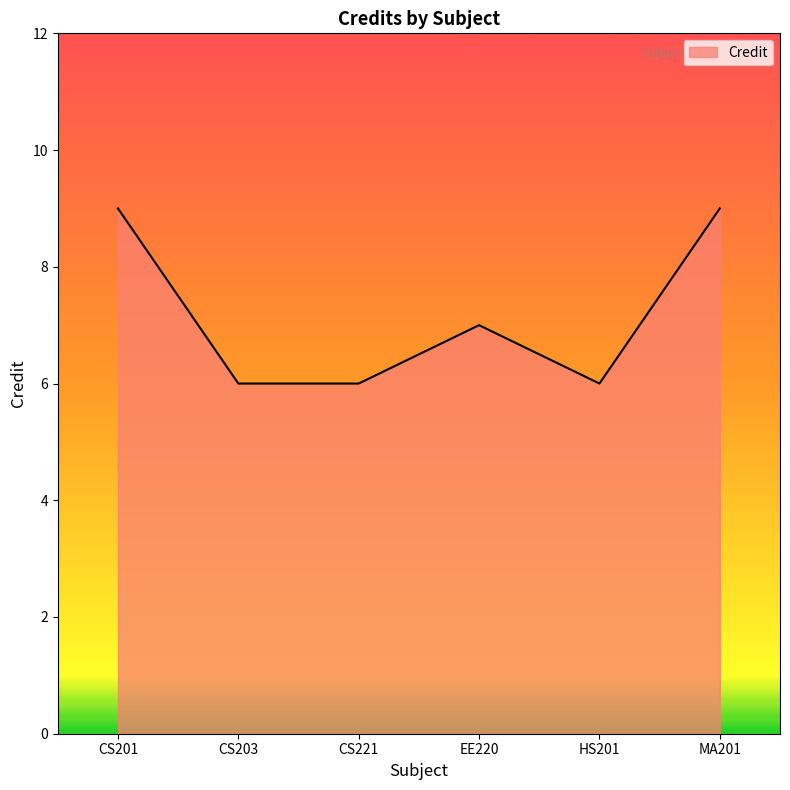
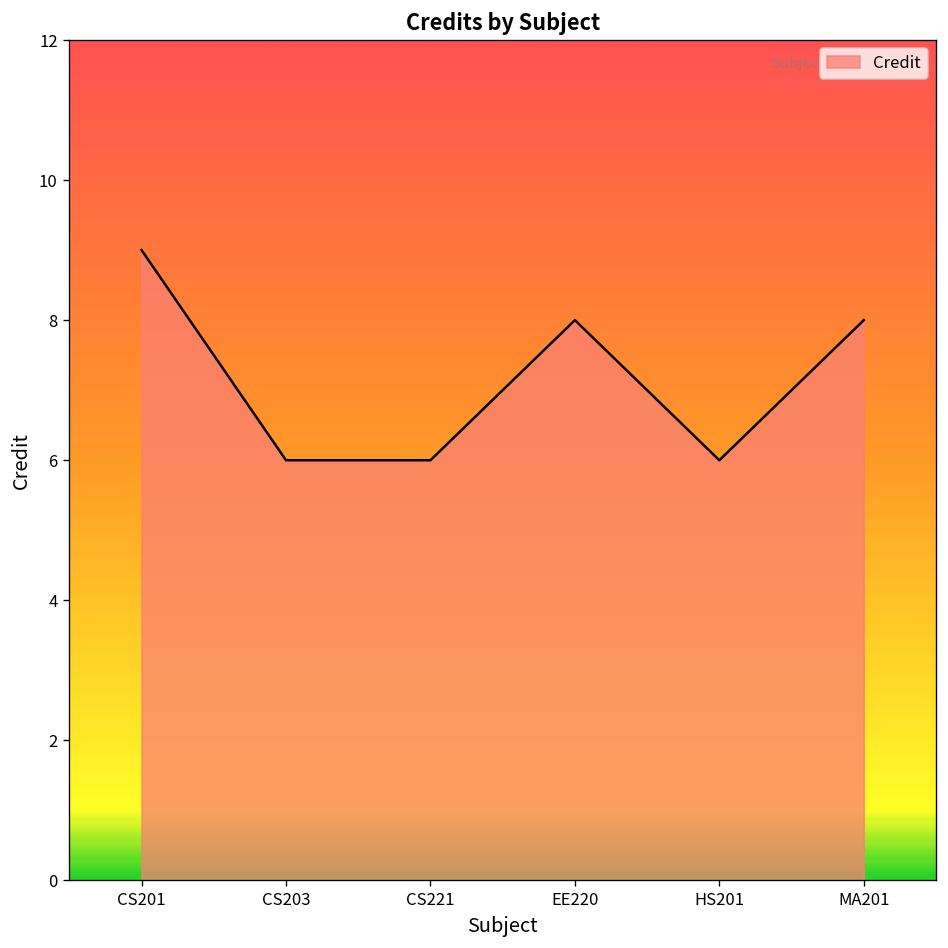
EE220: 7 -> 8
MA201: 9 -> 8
